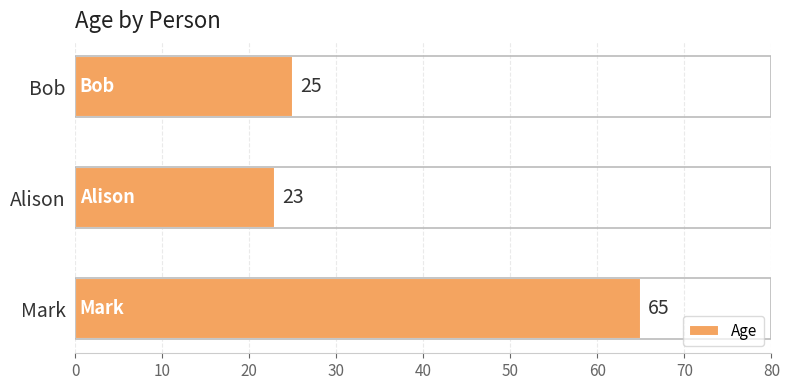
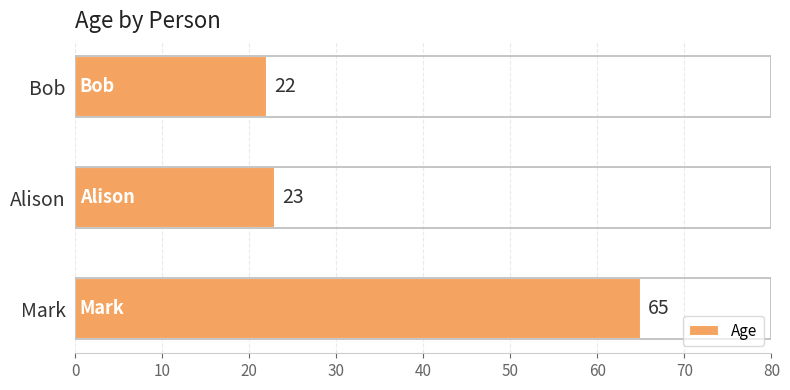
Bob: 25 -> 22
